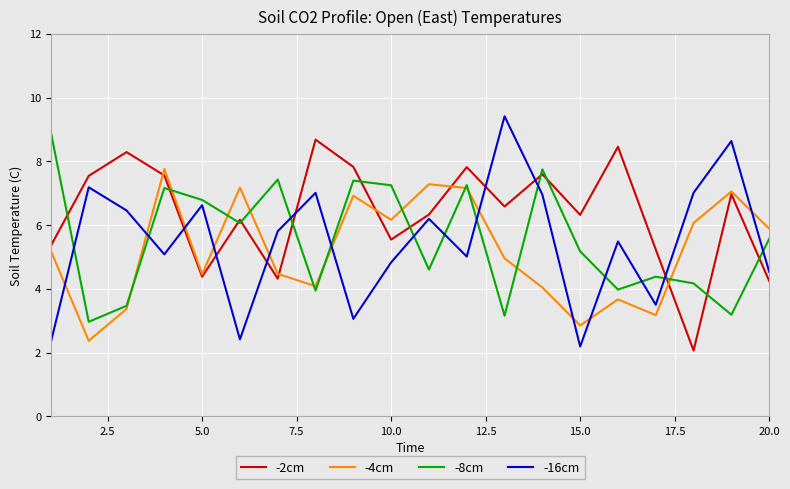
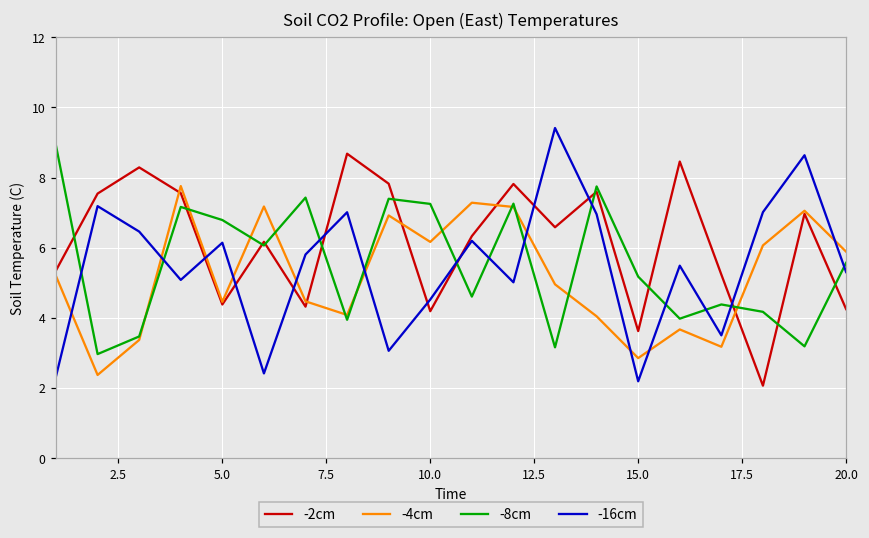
-16cm, 5.0: 6.6 -> 6.1
-2cm, 10.0: 5.5 -> 4.2
-16cm, 10.0: 4.8 -> 4.5
-2cm, 15.0: 6.3 -> 3.6
-16cm, 20.0: 4.5 -> 5.3
